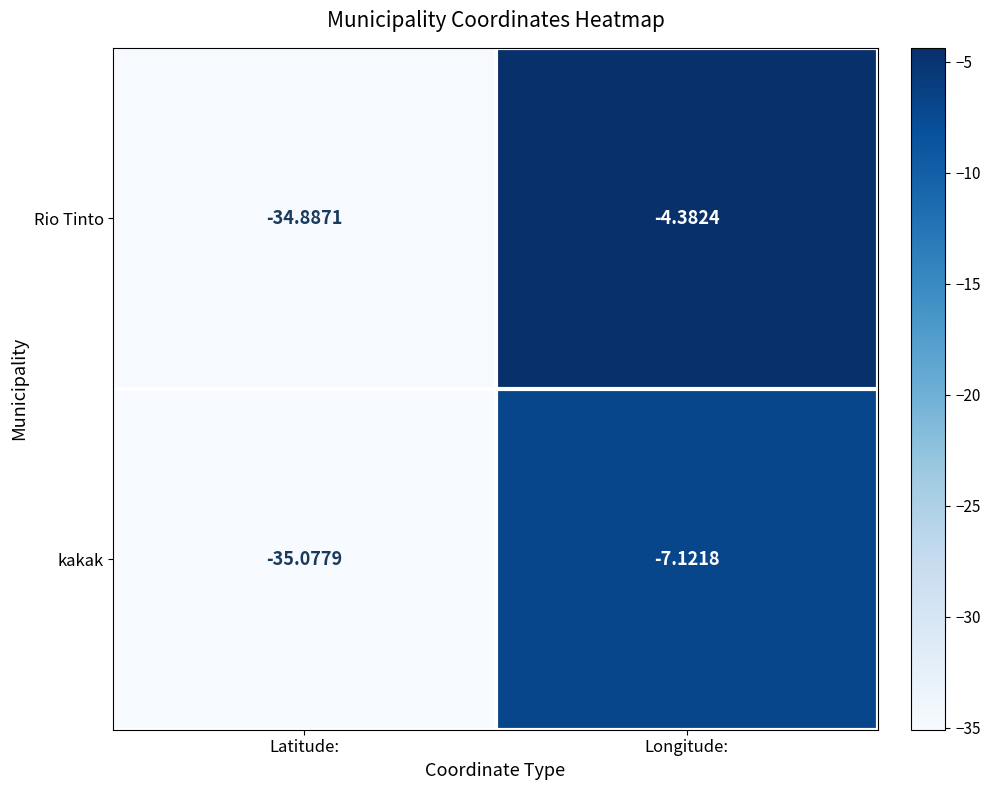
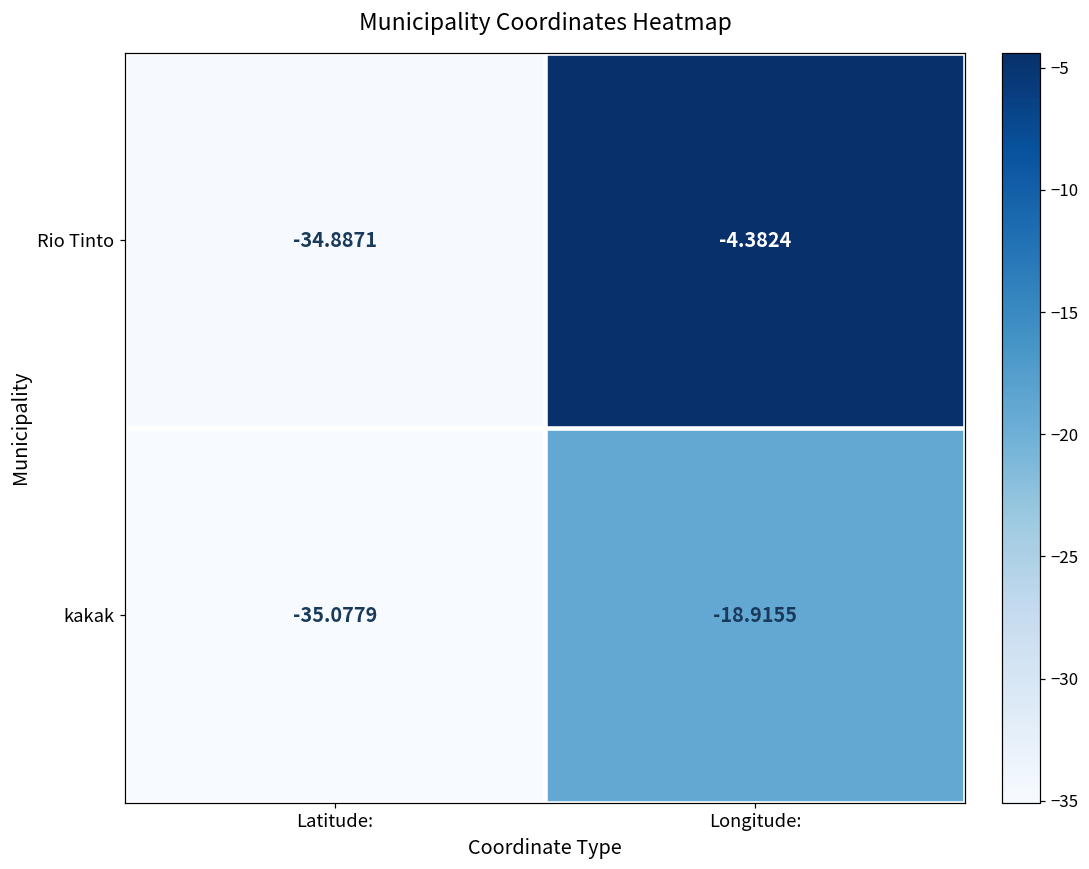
kakak, Longitude:: -7.1218 -> -18.9155
